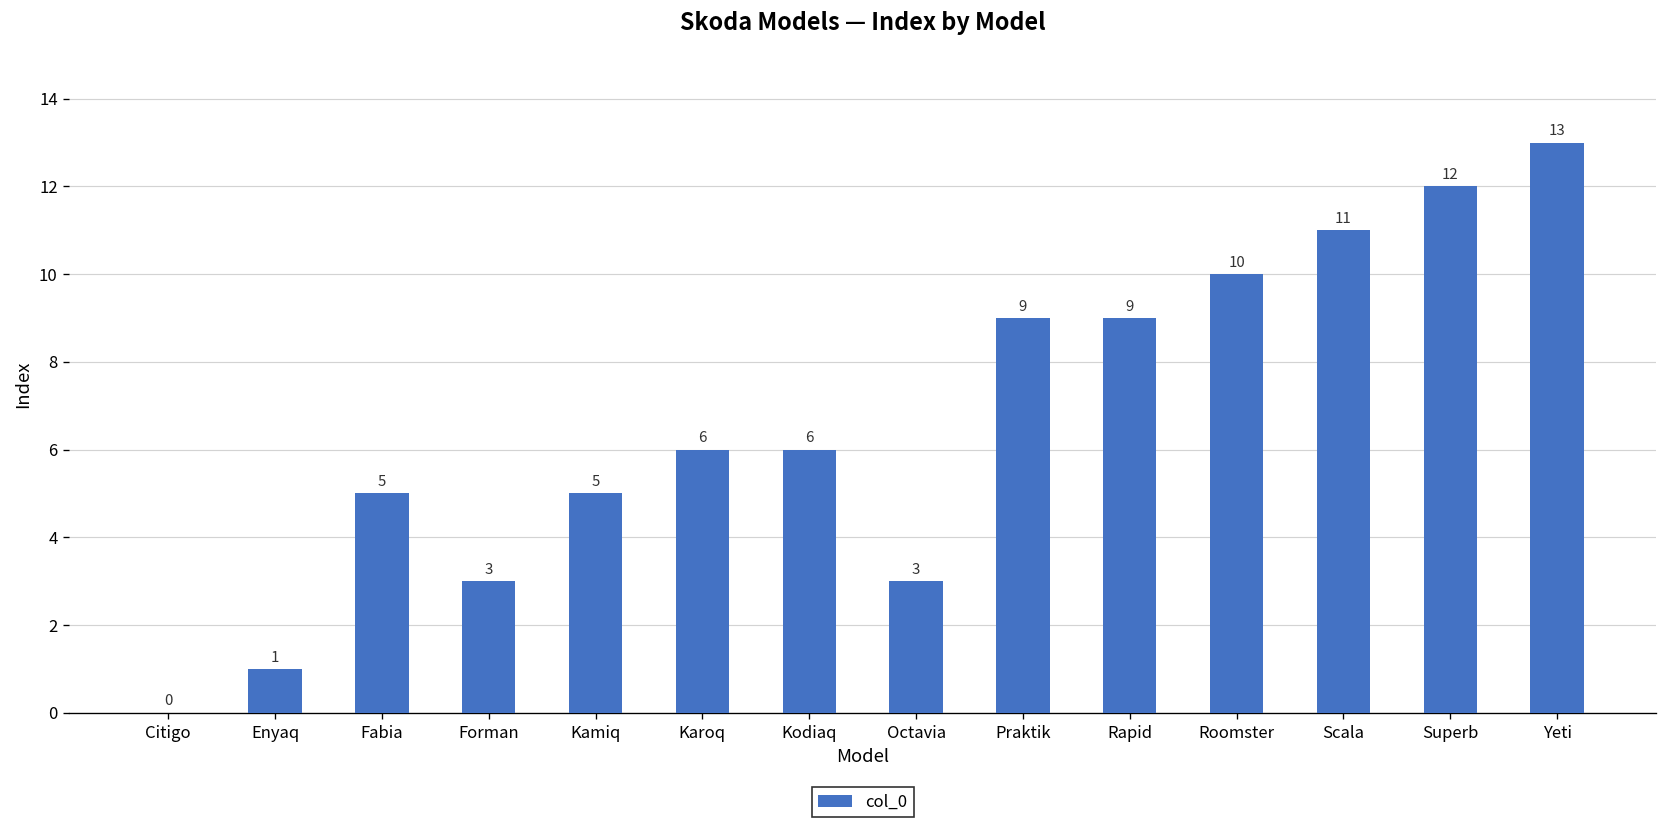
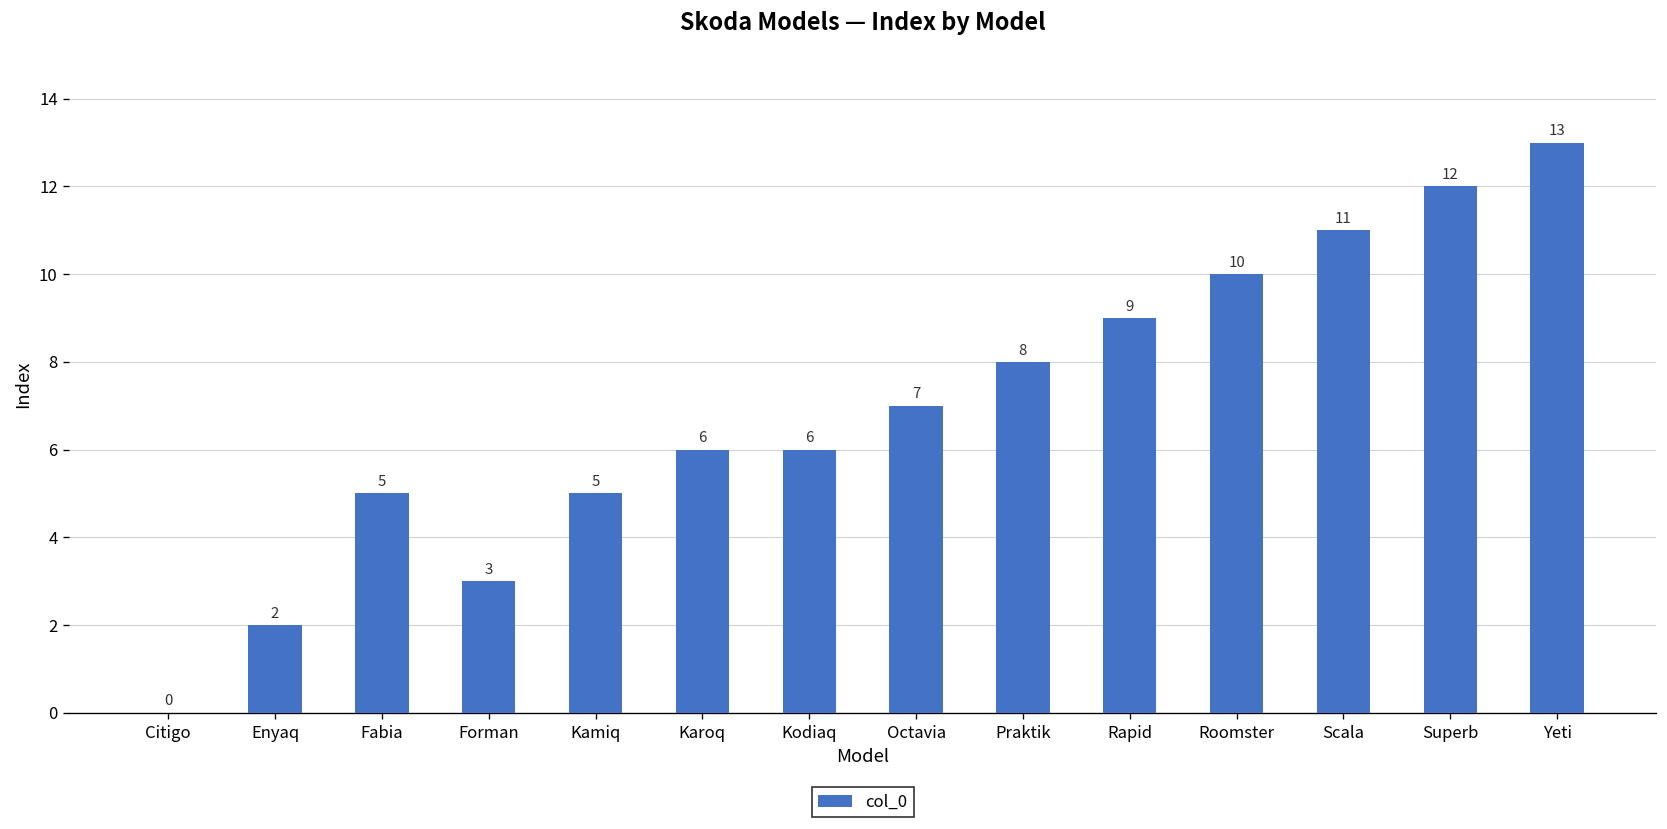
Enyaq: 1 -> 2
Octavia: 3 -> 7
Praktik: 9 -> 8
